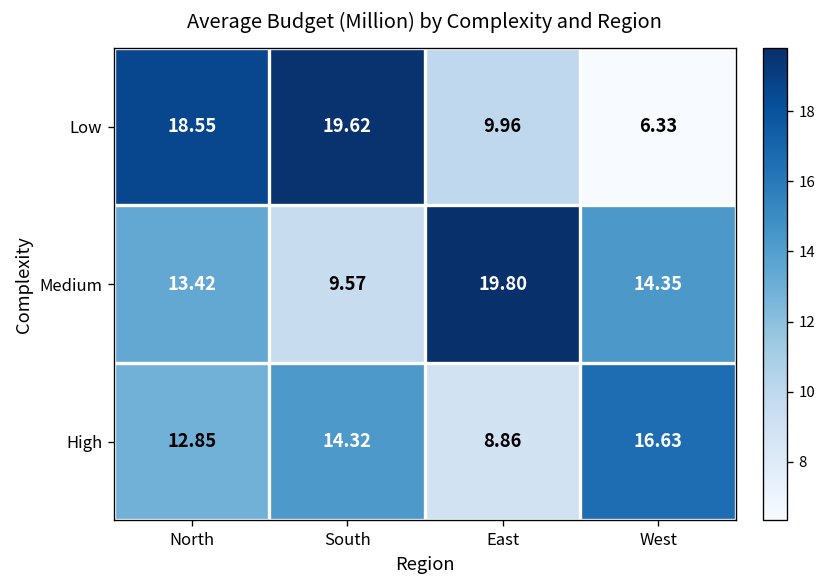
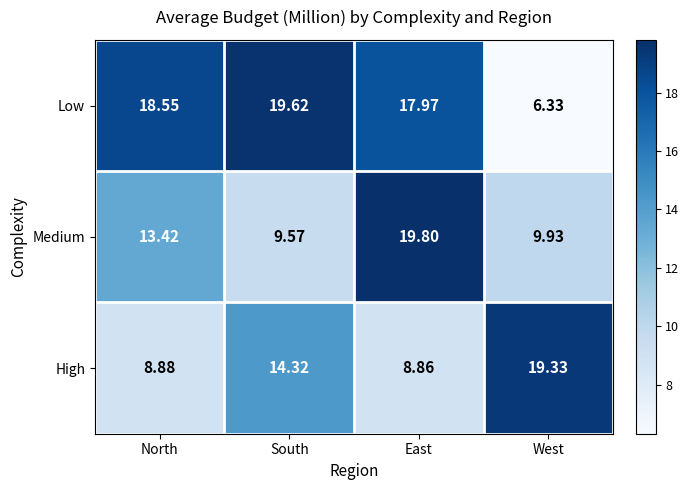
Low, East: 9.96 -> 17.97
Medium, West: 14.35 -> 9.93
High, North: 12.85 -> 8.88
High, West: 16.63 -> 19.33
